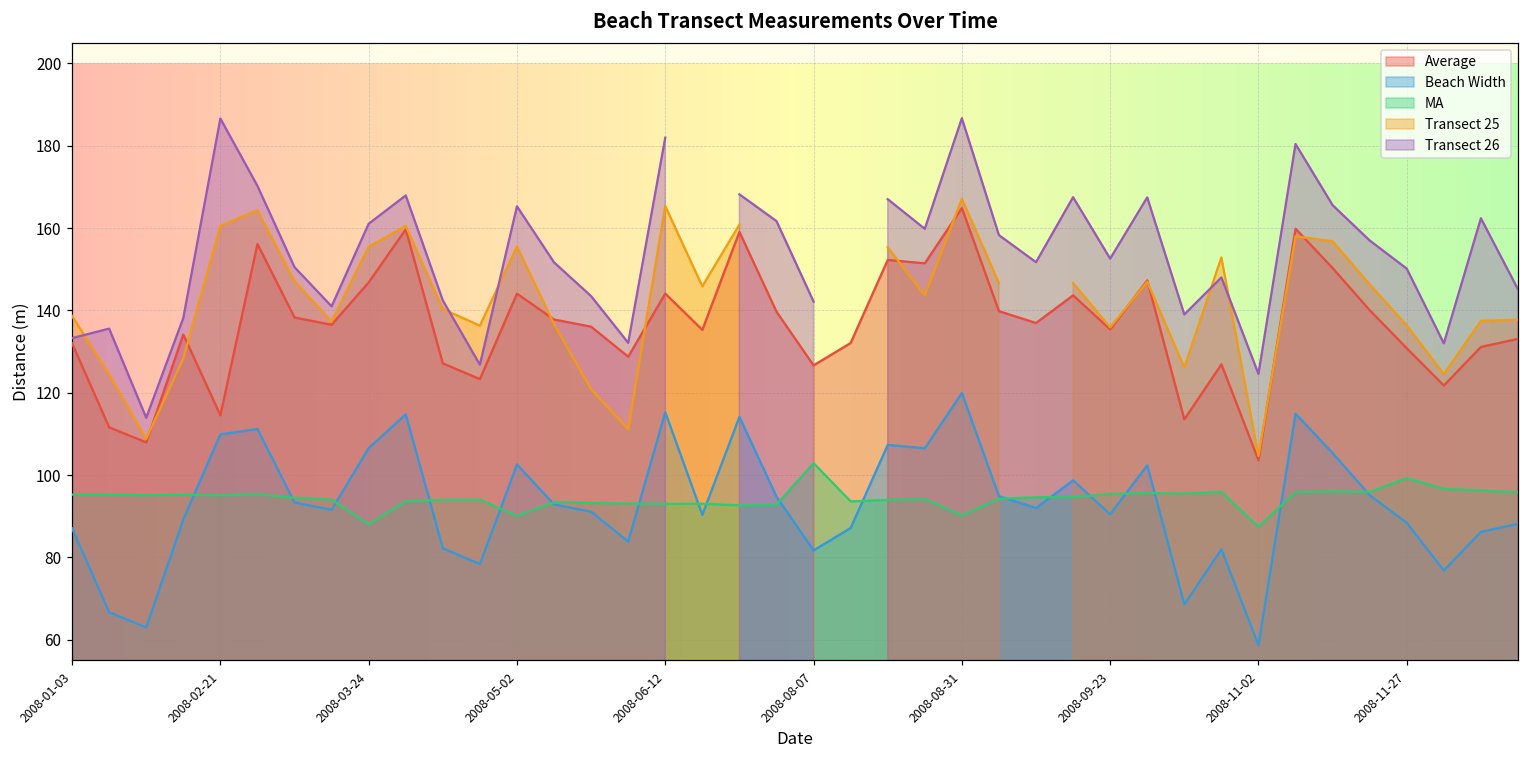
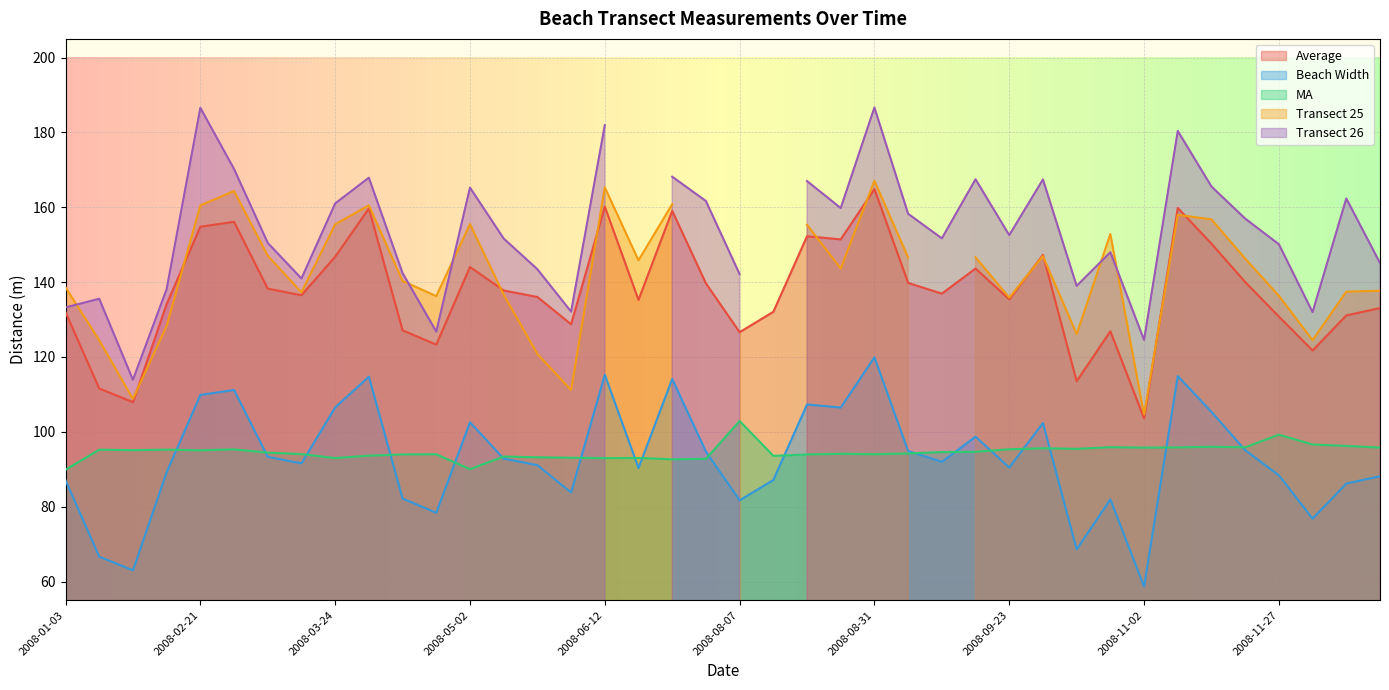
MA, 2008-01-03: 95 -> 90
Average, 2008-02-21: 115 -> 155
MA, 2008-03-24: 88 -> 93
Average, 2008-06-12: 144 -> 160
MA, 2008-08-31: 90 -> 94
MA, 2008-11-02: 87 -> 96
